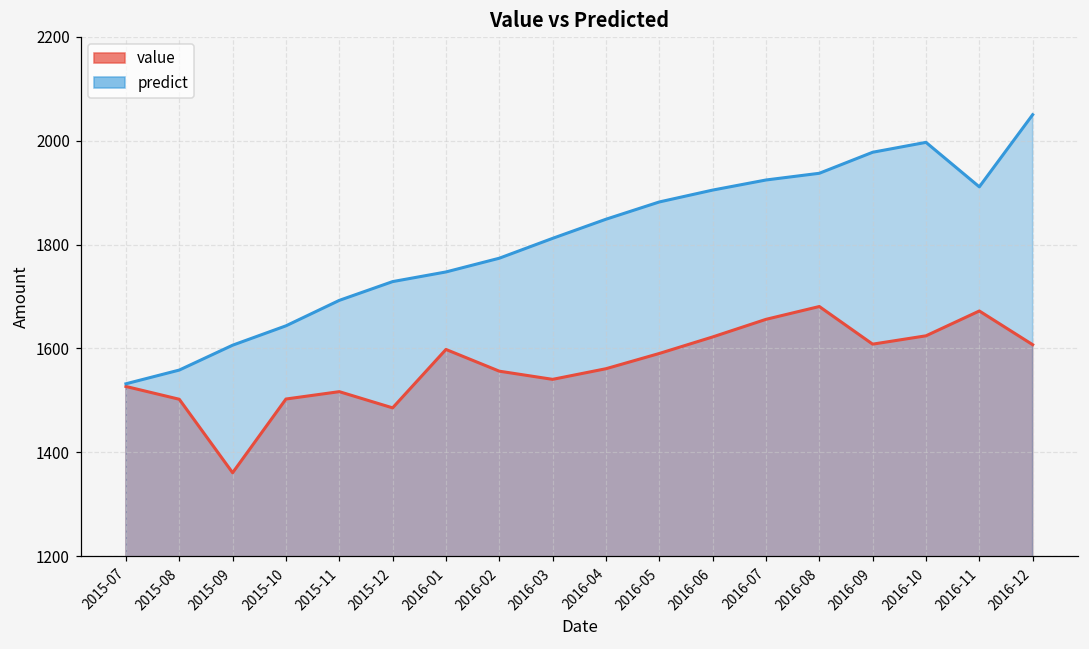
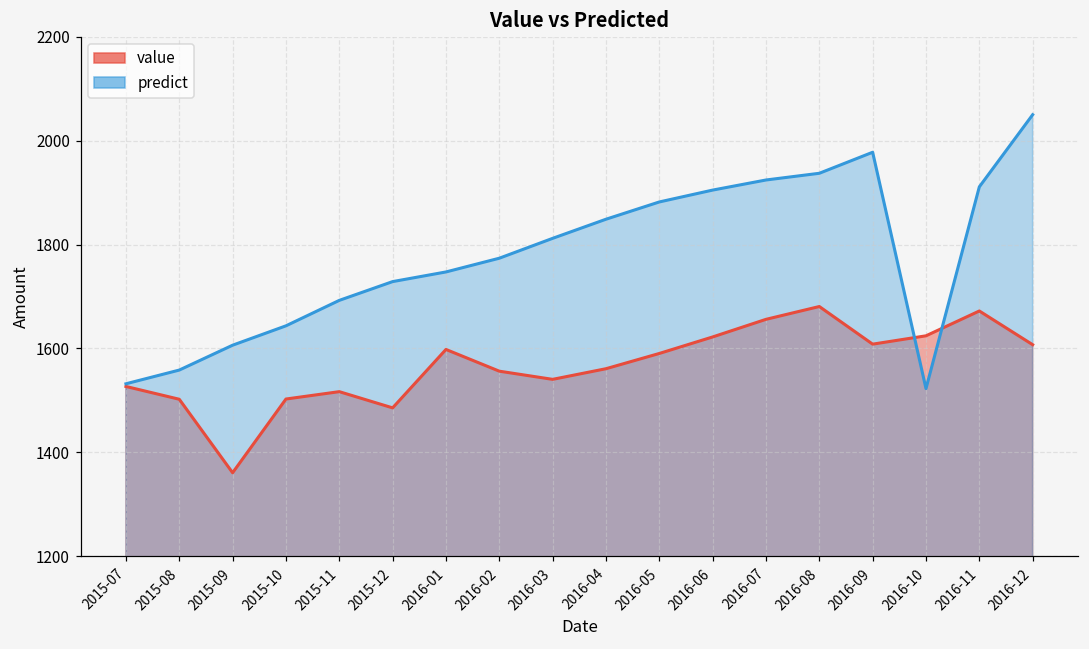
predict, 2016-10: 2000 -> 1520
